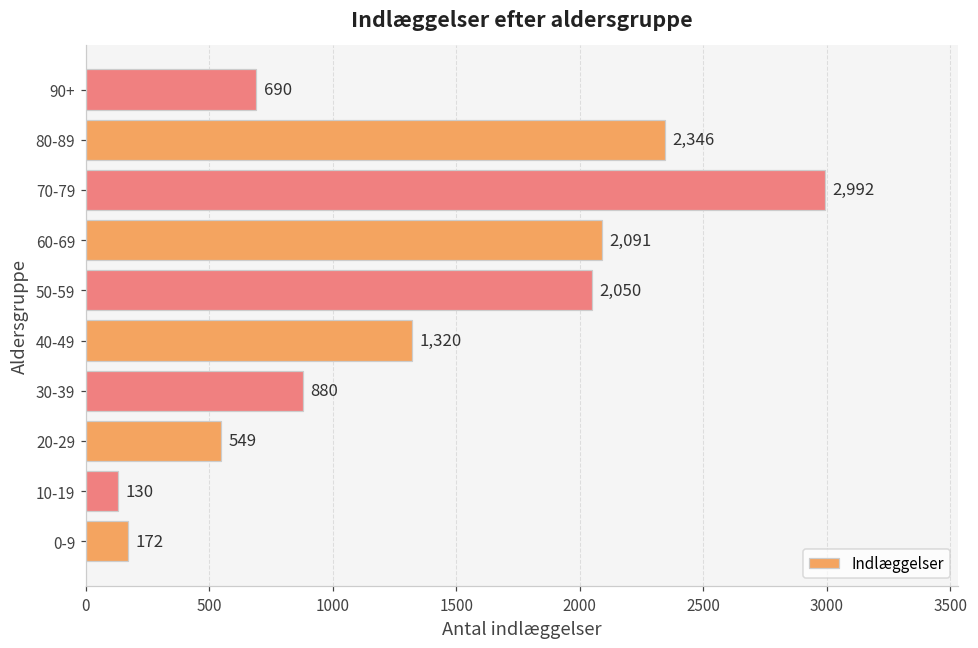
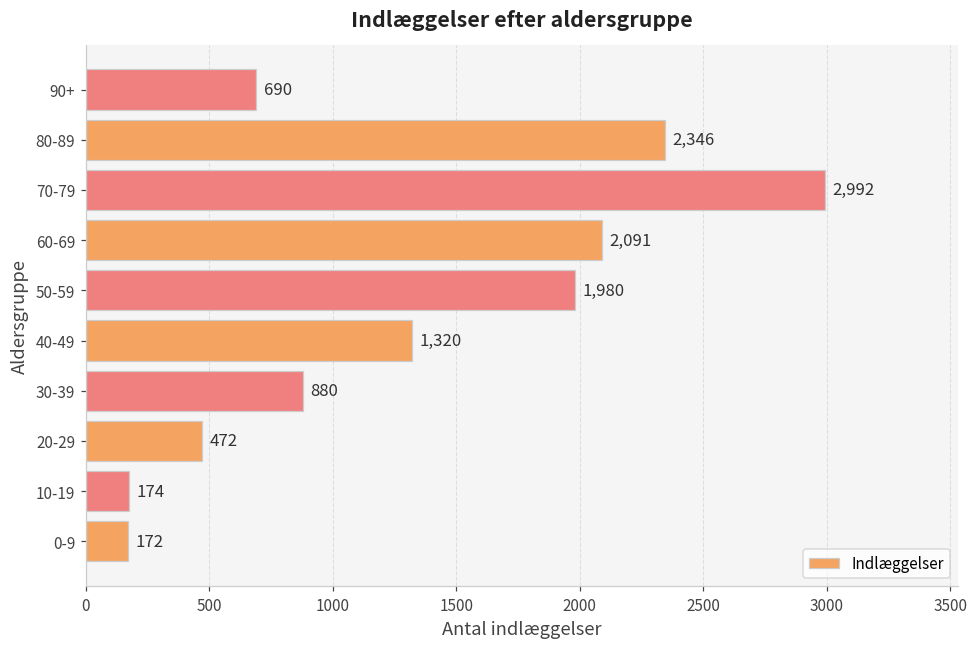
50-59: 2,050 -> 1,980
20-29: 549 -> 472
10-19: 130 -> 174
